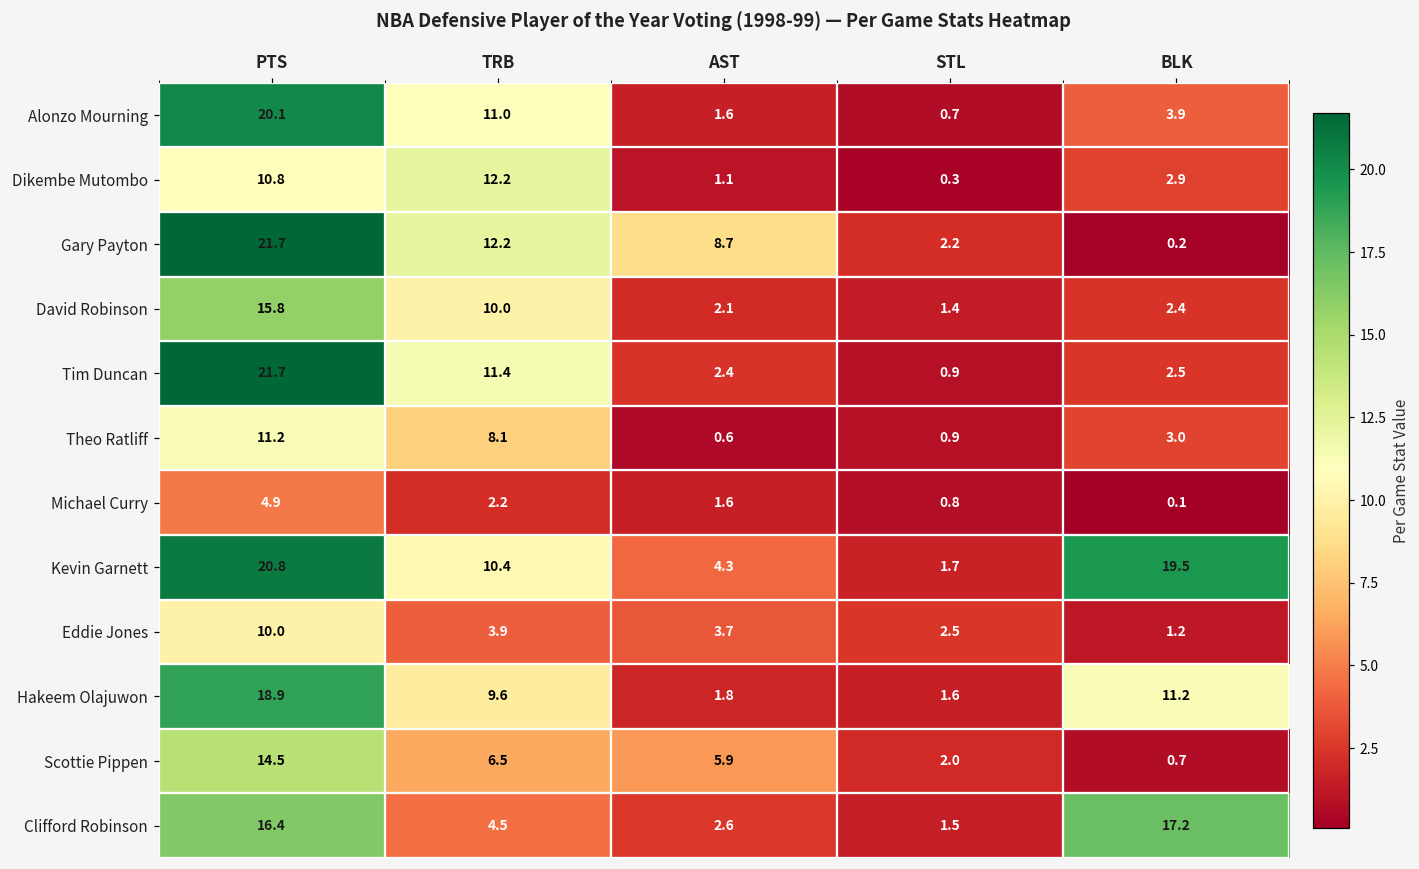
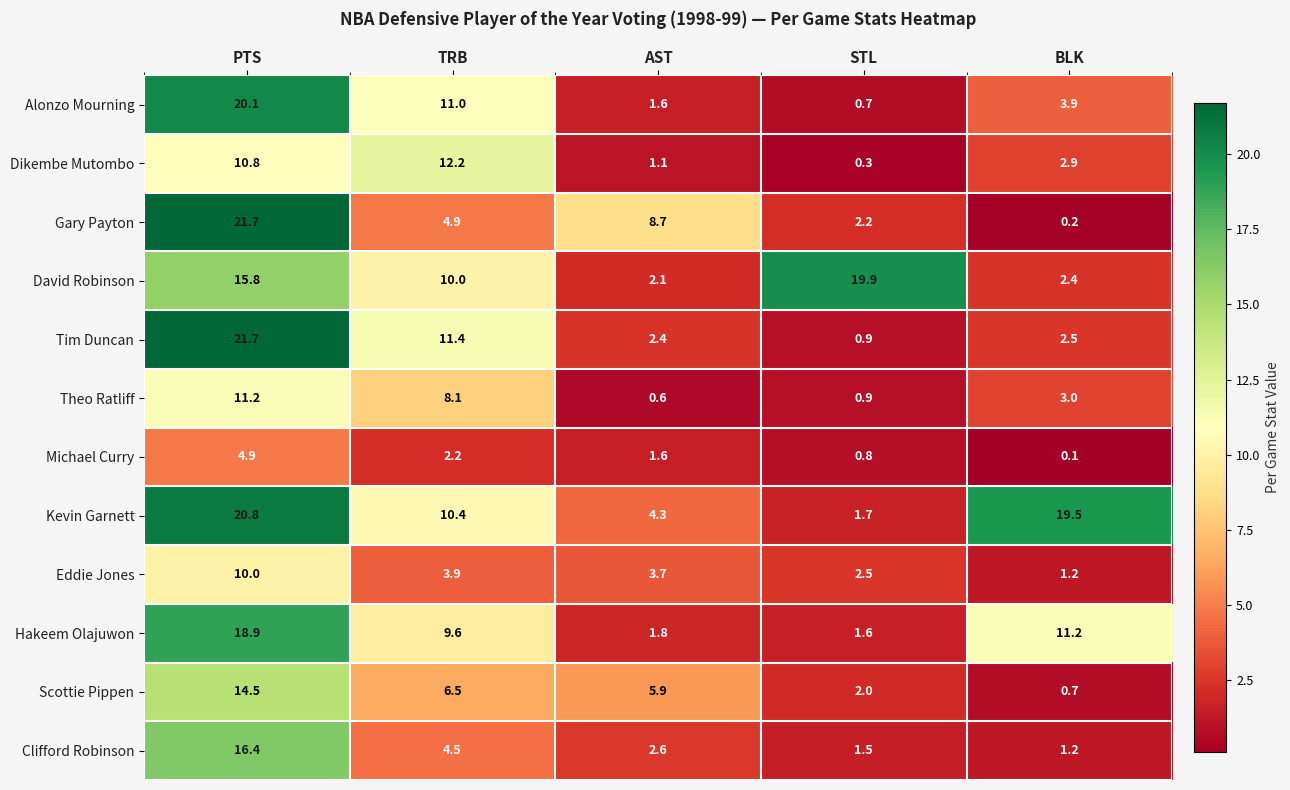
Gary Payton, TRB: 12.2 -> 4.9
David Robinson, STL: 1.4 -> 19.9
Clifford Robinson, BLK: 17.2 -> 1.2
